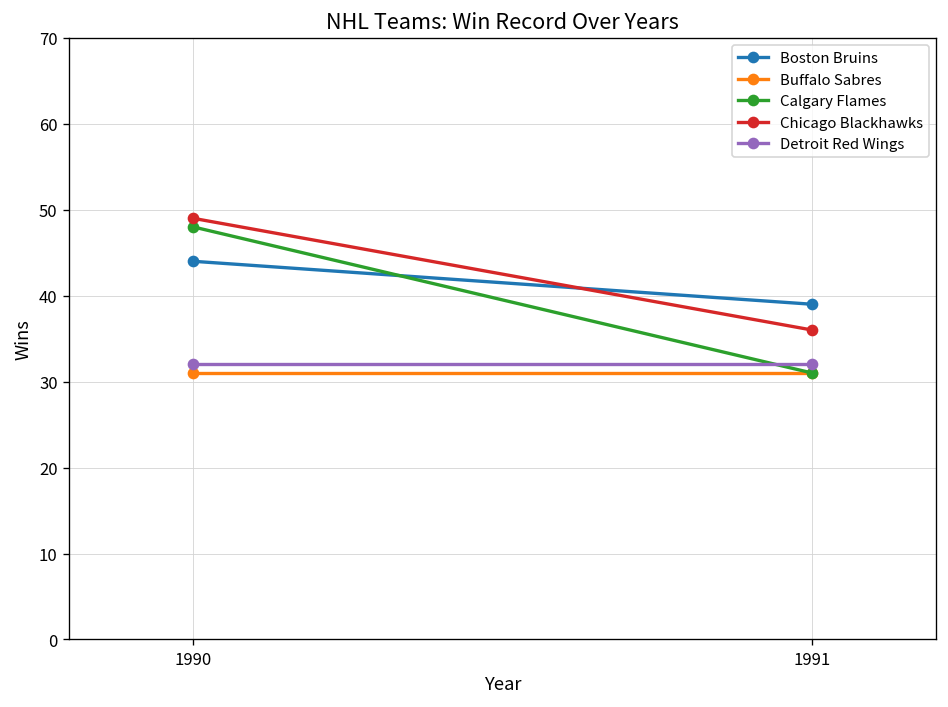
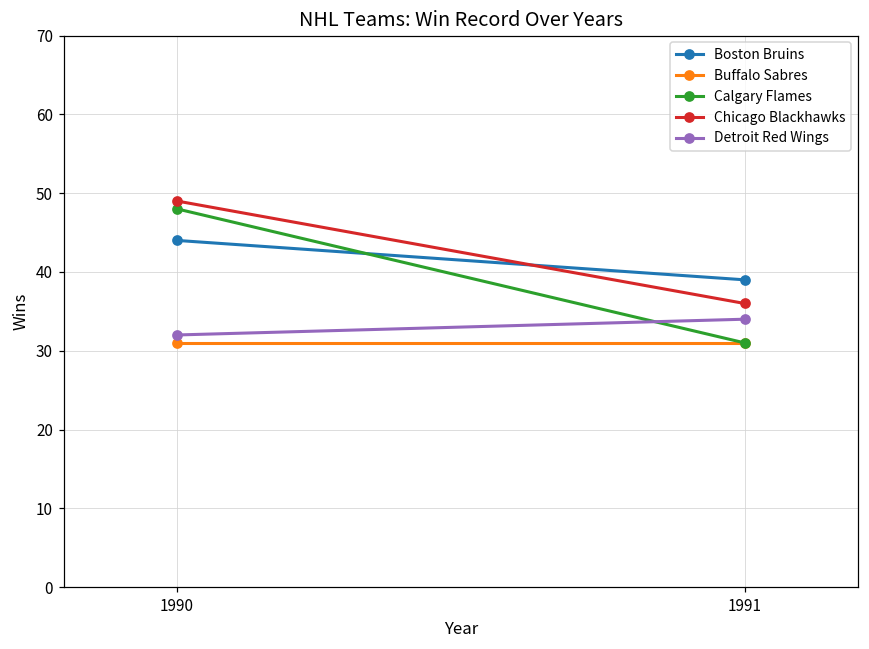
Detroit Red Wings, 1991: 32 -> 34
